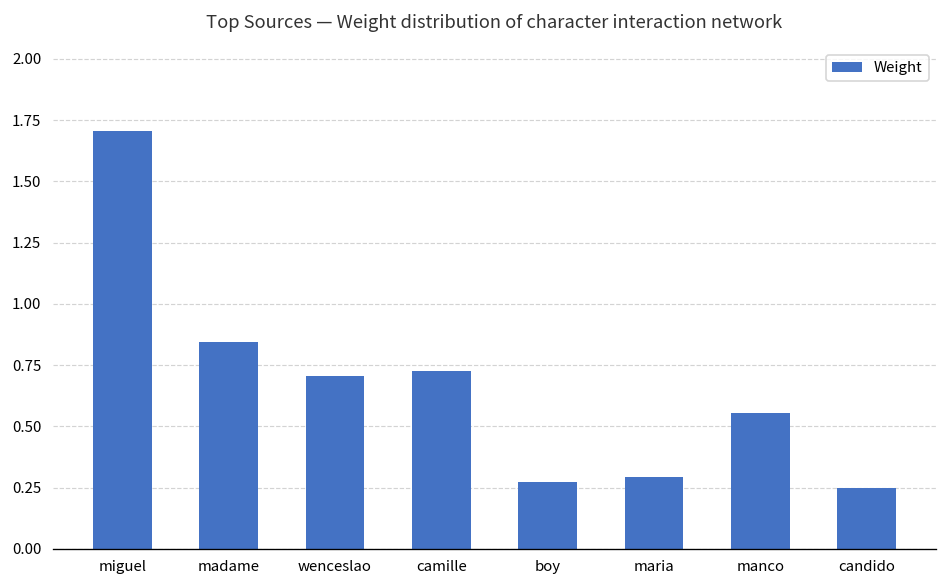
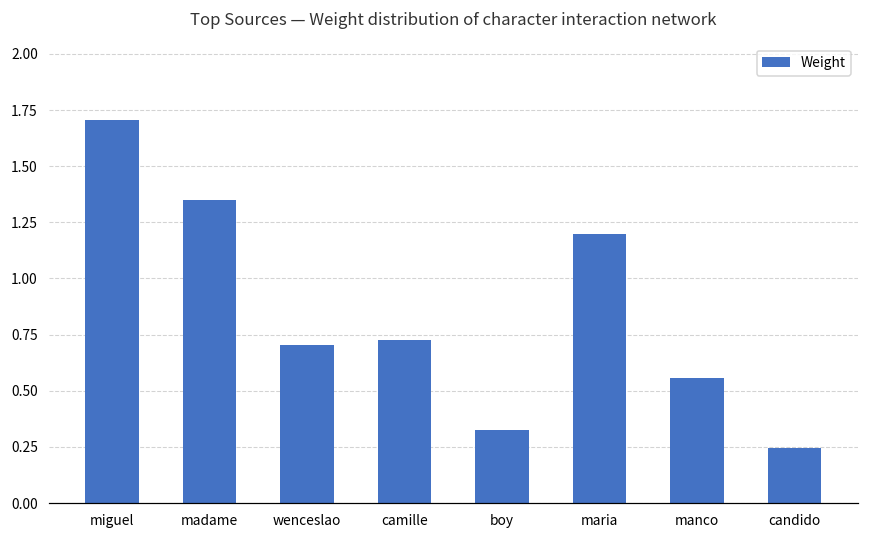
madame: 0.84 -> 1.35
boy: 0.27 -> 0.33
maria: 0.29 -> 1.20
